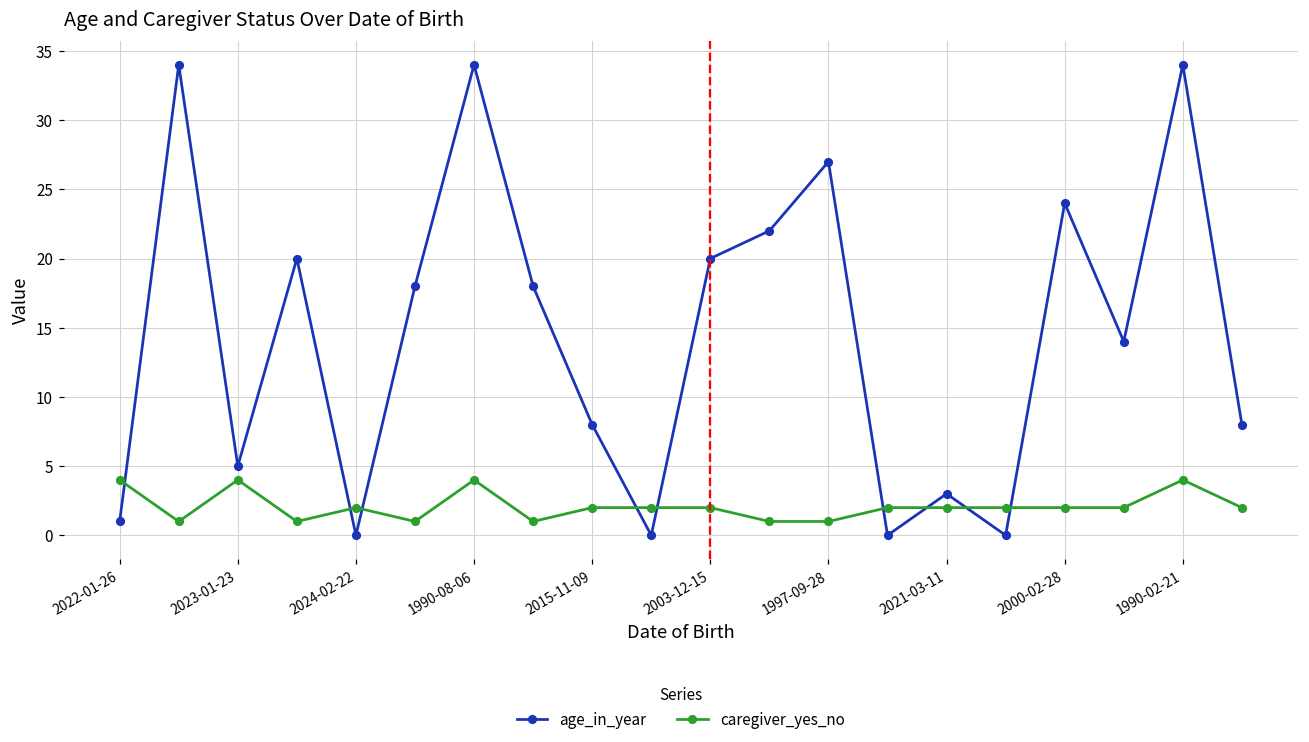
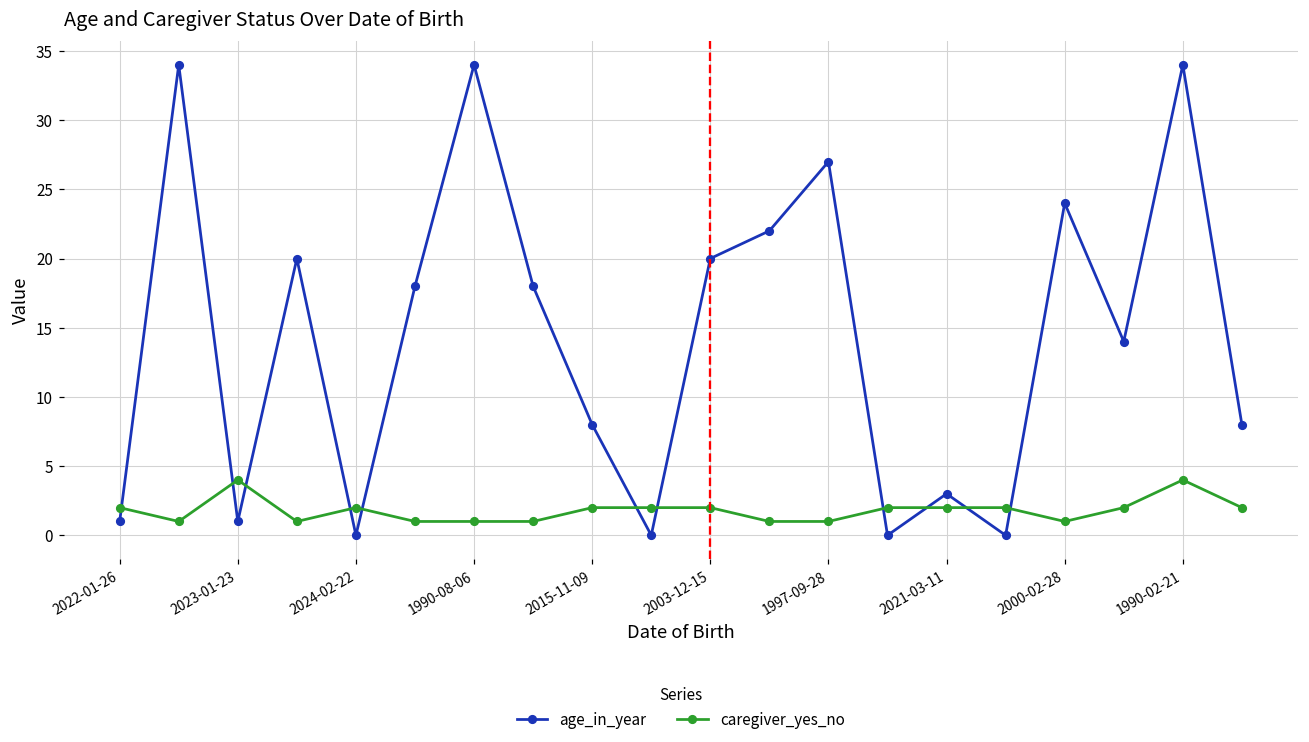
caregiver_yes_no, 2022-01-26: 4 -> 2
age_in_year, 2023-01-23: 5 -> 1
caregiver_yes_no, 1990-08-06: 4 -> 1
caregiver_yes_no, 2000-02-28: 2 -> 1
